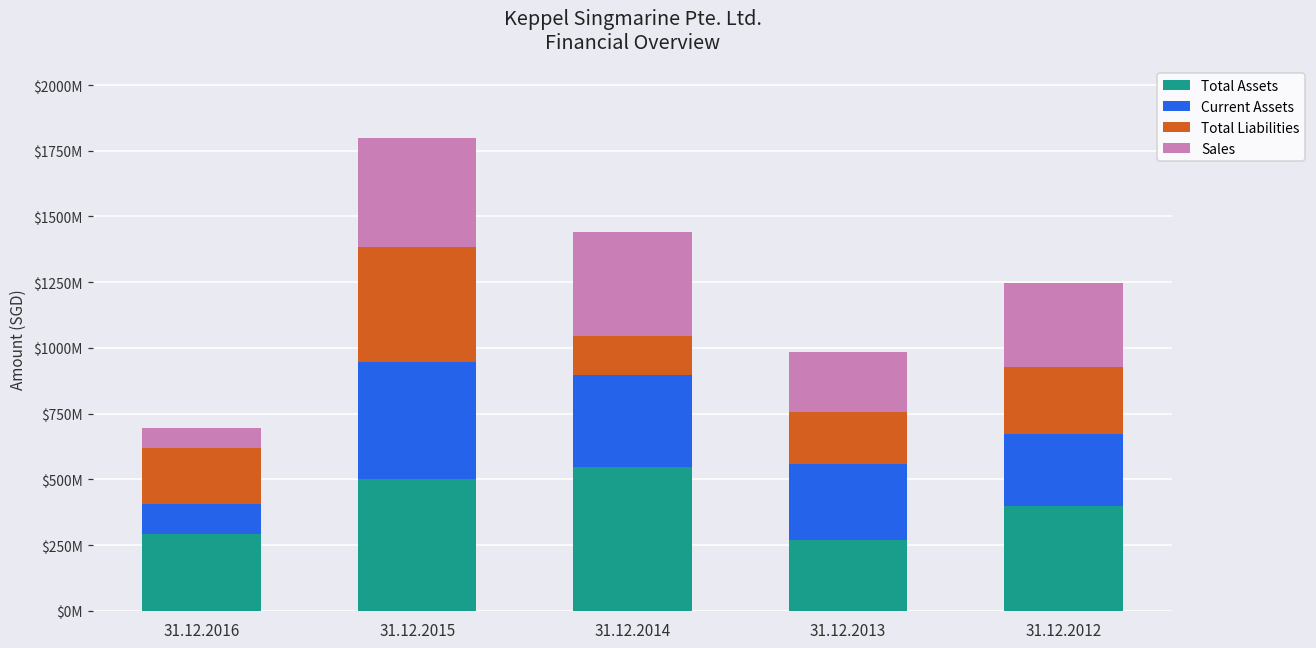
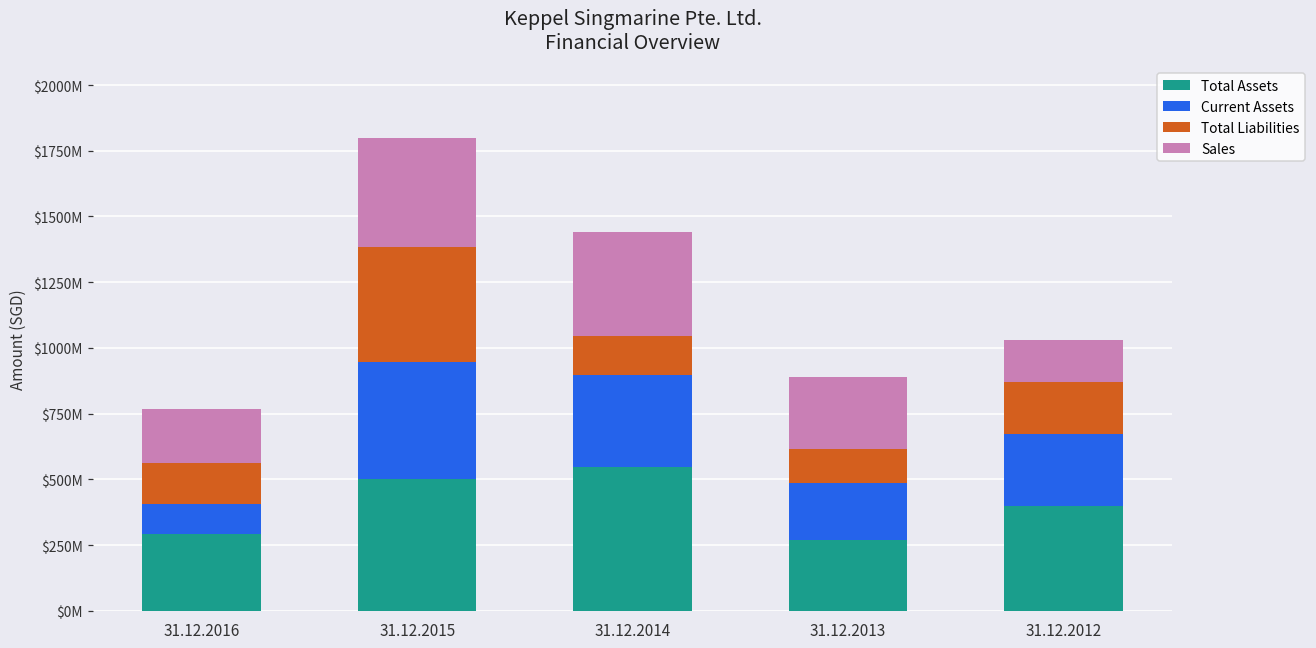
Total Liabilities, 31.12.2016: $210000000 -> $160000000
Sales, 31.12.2016: $80000000 -> $200000000
Current Assets, 31.12.2013: $290000000 -> $220000000
Total Liabilities, 31.12.2013: $200000000 -> $130000000
Sales, 31.12.2013: $230000000 -> $270000000
Total Liabilities, 31.12.2012: $250000000 -> $200000000
Sales, 31.12.2012: $320000000 -> $160000000
